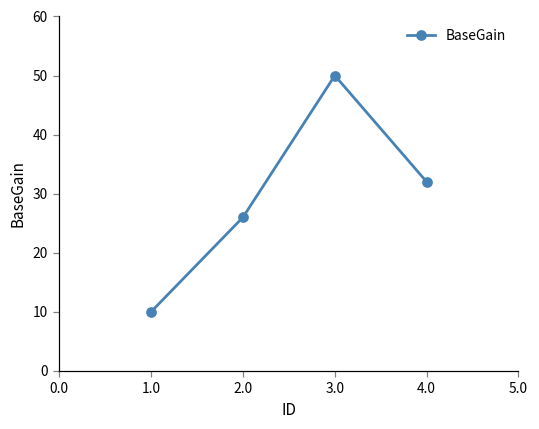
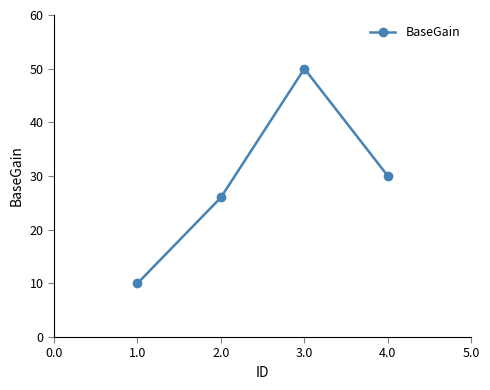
4.0: 32 -> 30
